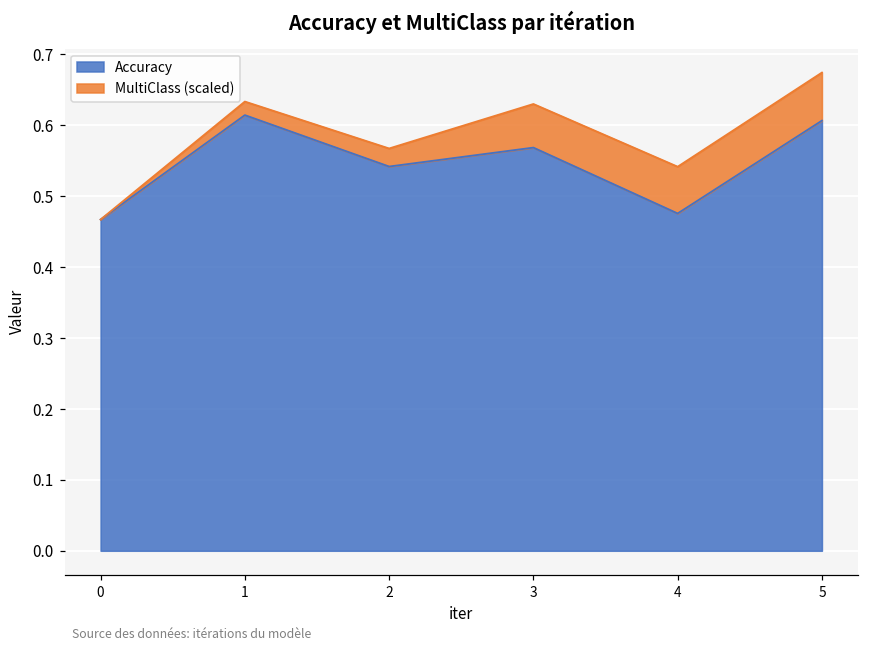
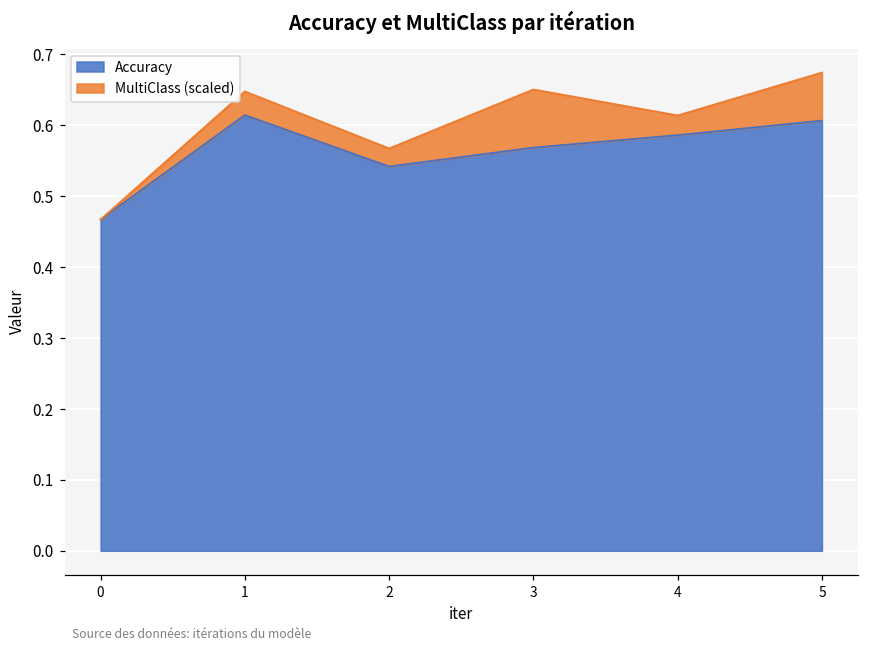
MultiClass (scaled), 1: 0.02 -> 0.03
MultiClass (scaled), 3: 0.06 -> 0.08
Accuracy, 4: 0.48 -> 0.59
MultiClass (scaled), 4: 0.07 -> 0.03
